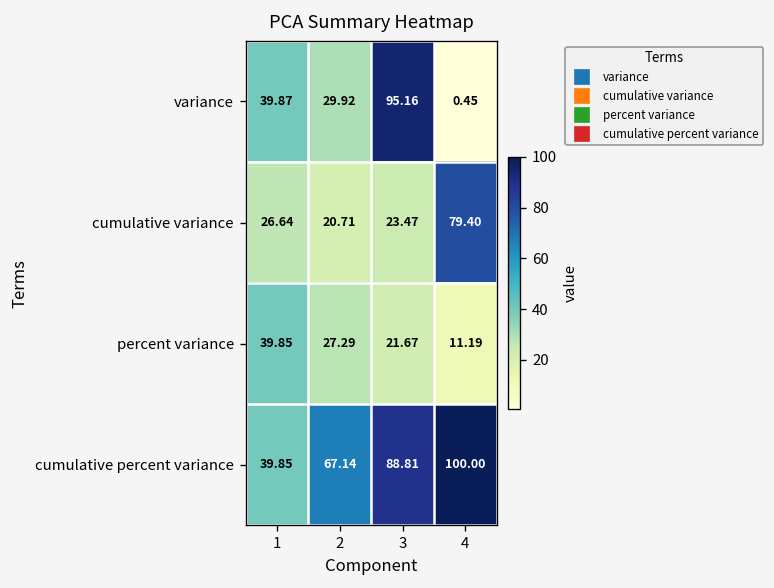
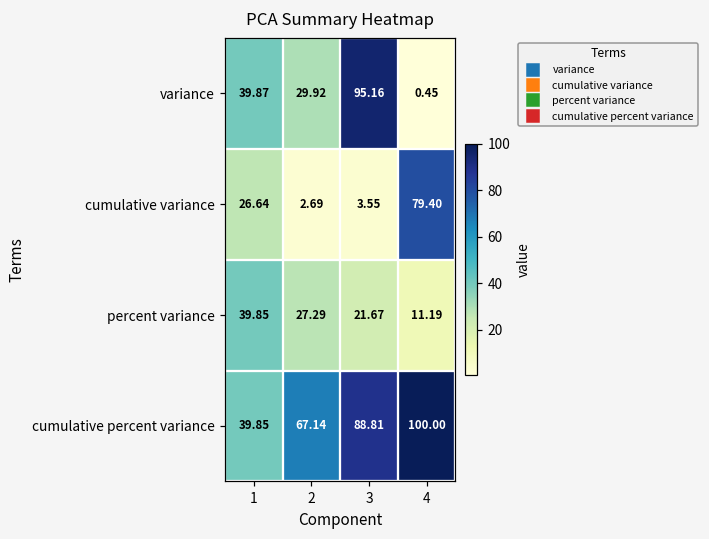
cumulative variance, 2: 20.71 -> 2.69
cumulative variance, 3: 23.47 -> 3.55
